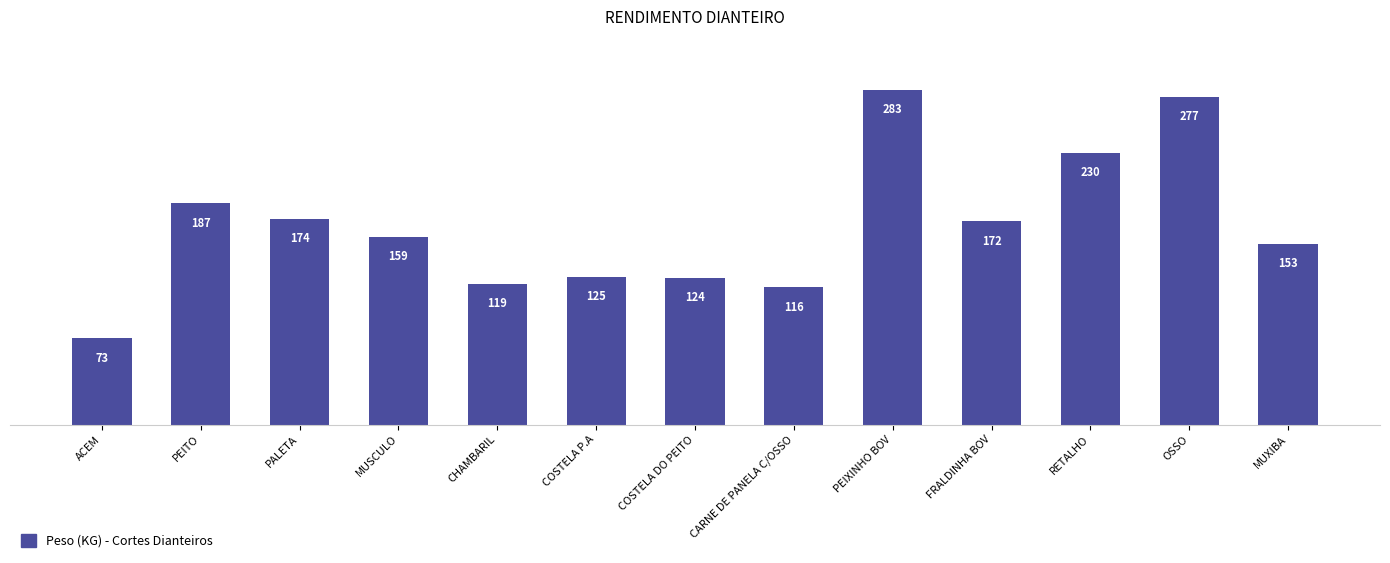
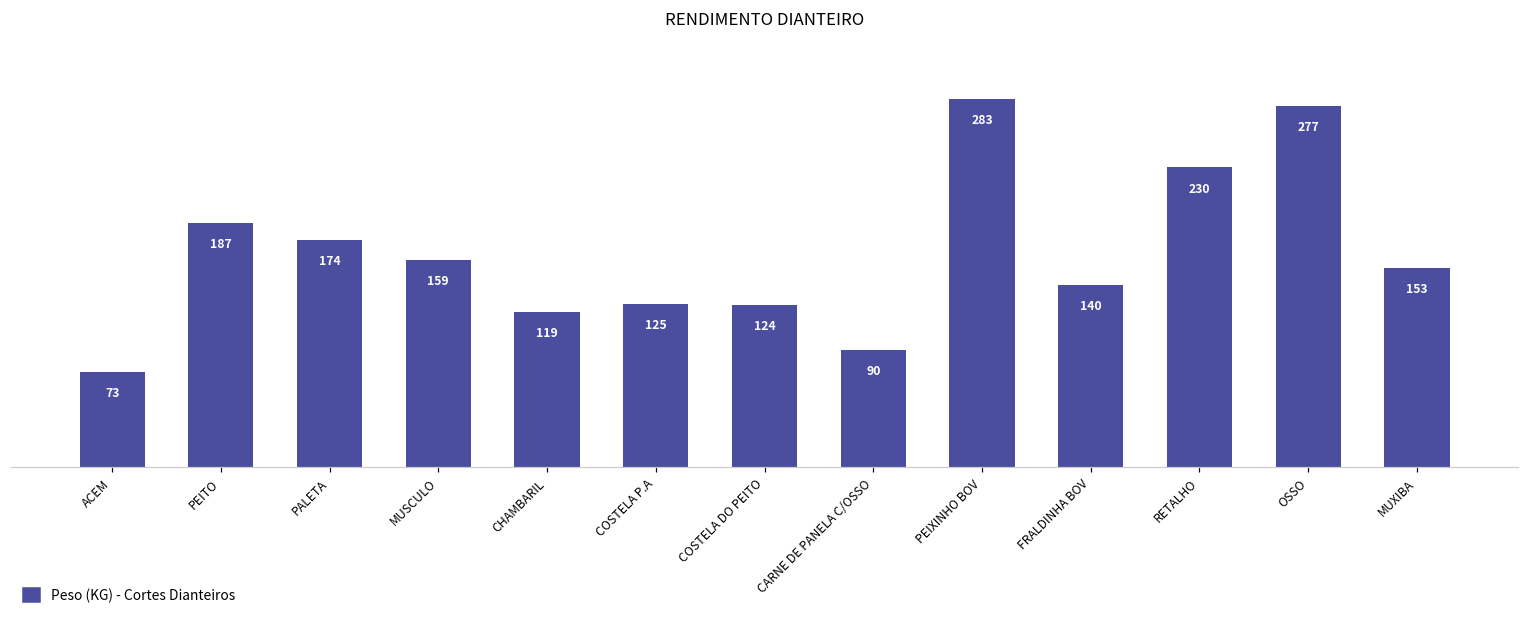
CARNE DE PANELA C/OSSO: 116 -> 90
FRALDINHA BOV: 172 -> 140
